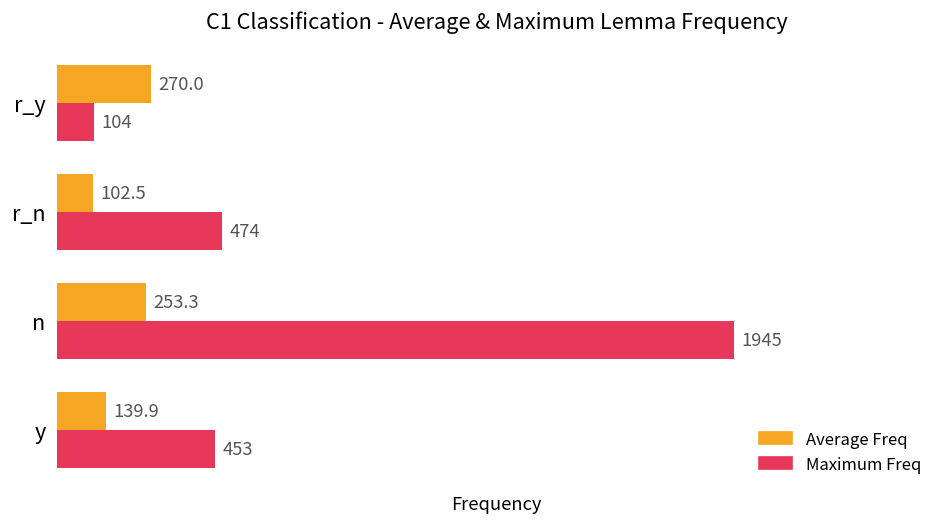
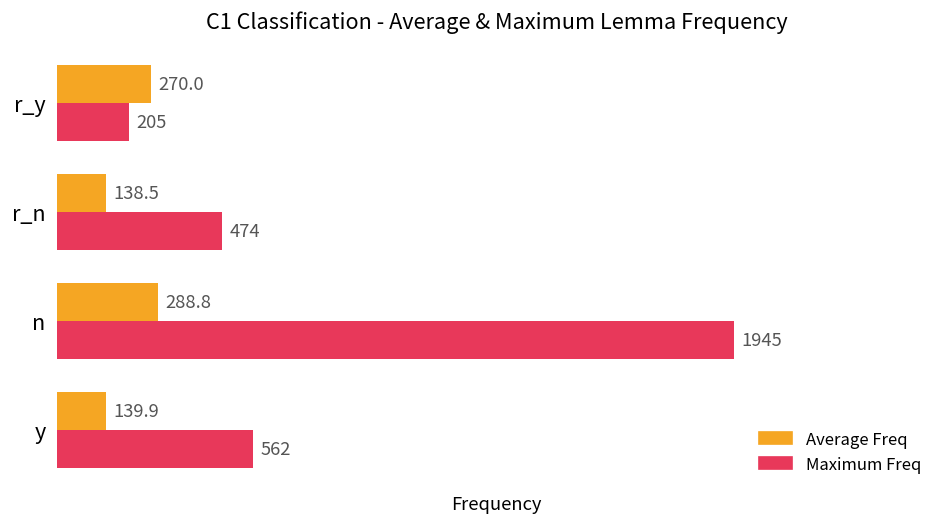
Maximum Freq, r_y: 104 -> 205
Average Freq, r_n: 102.5 -> 138.5
Average Freq, n: 253.3 -> 288.8
Maximum Freq, y: 453 -> 562
